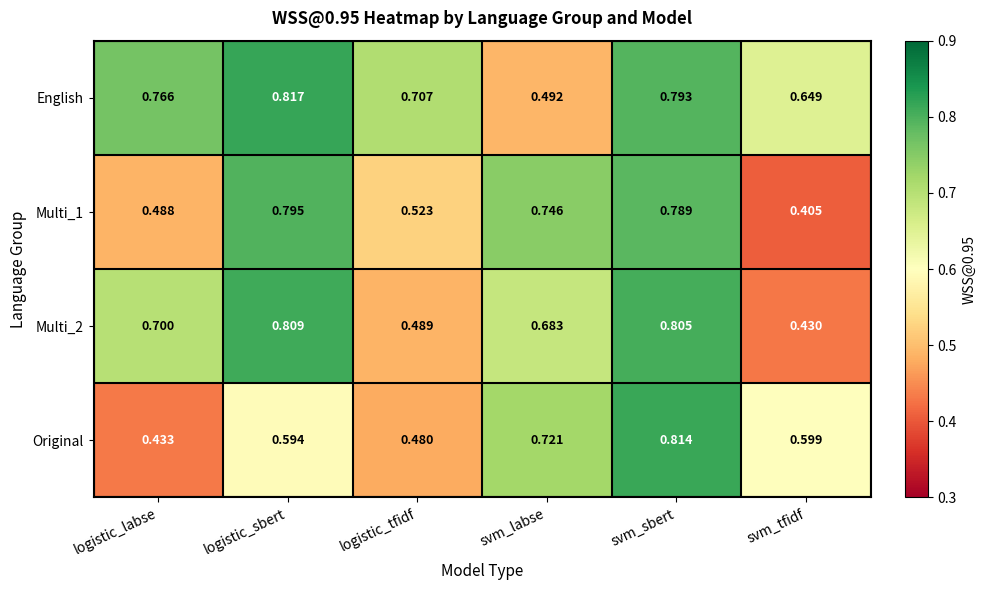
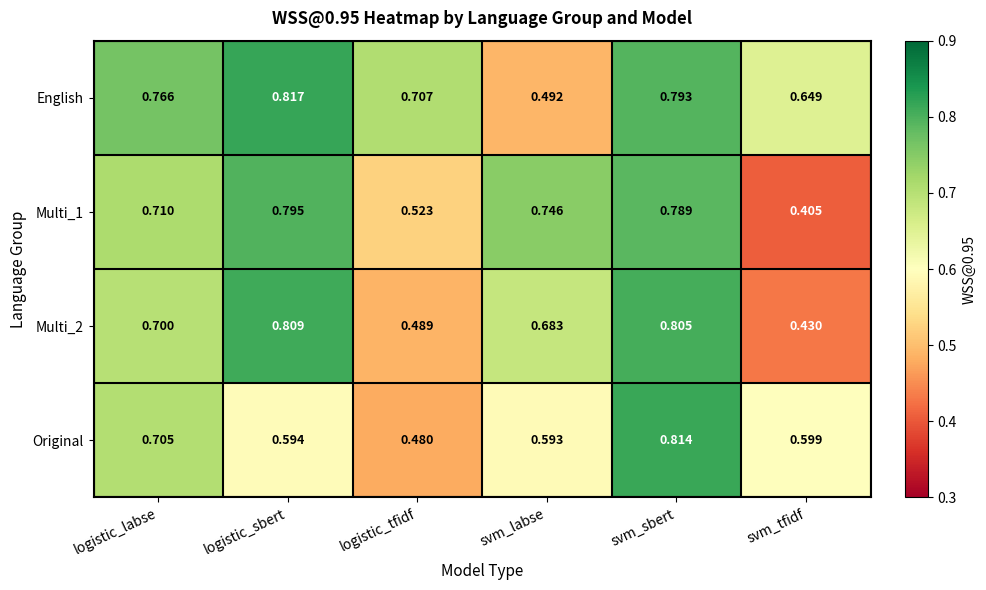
Multi_1, logistic_labse: 0.488 -> 0.710
Original, logistic_labse: 0.433 -> 0.705
Original, svm_labse: 0.721 -> 0.593
